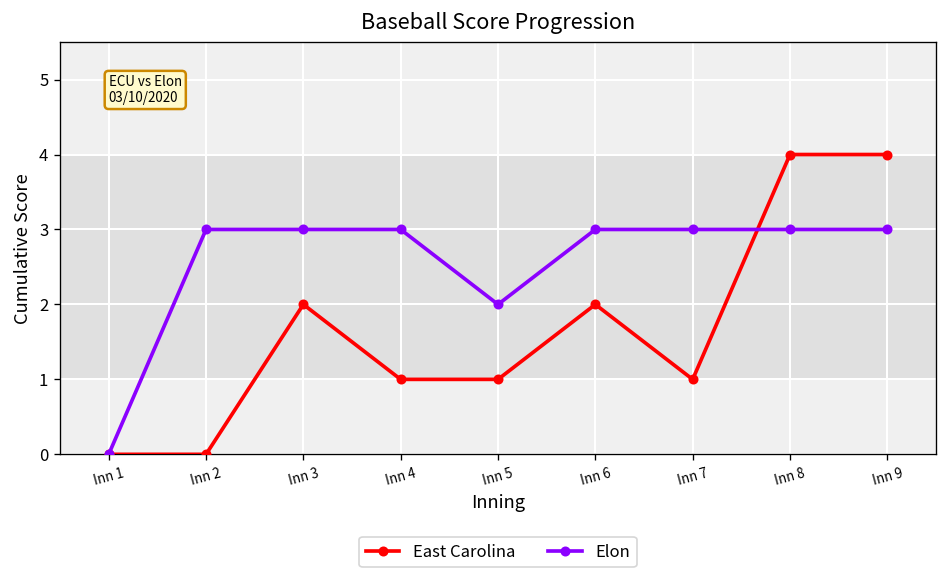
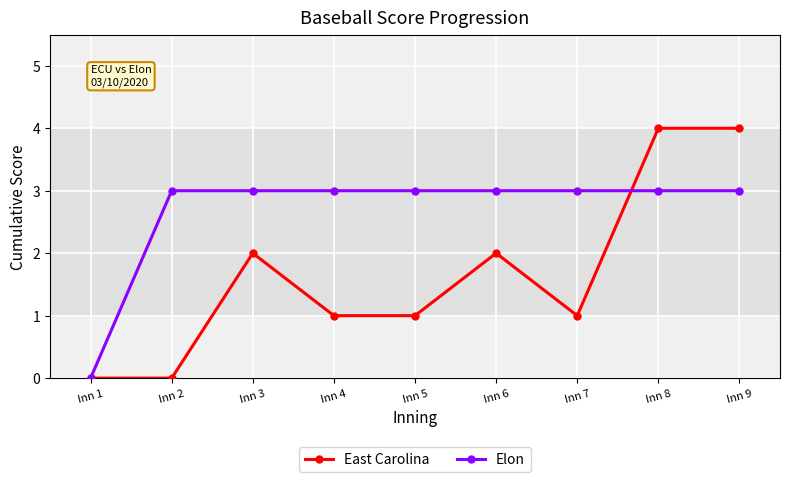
Elon, Inn 5: 2 -> 3
